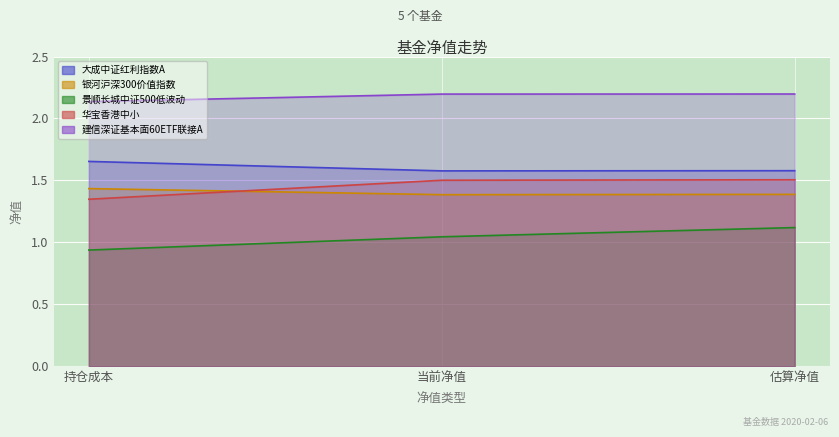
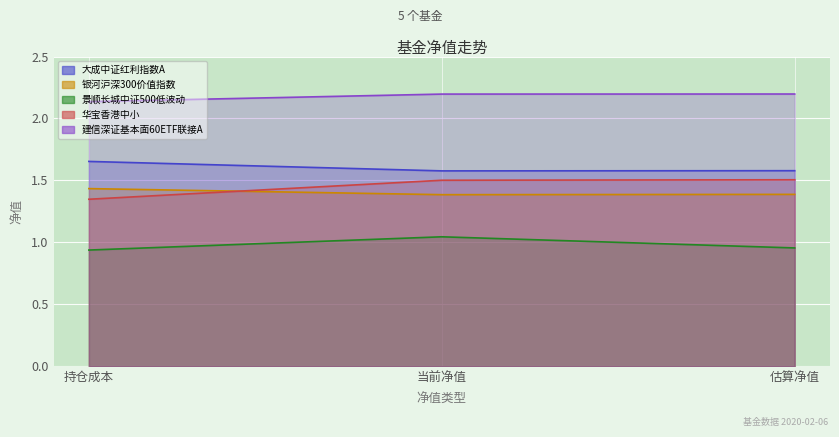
景顺长城中证500低波动, 估算净值: 1.12 -> 0.96
